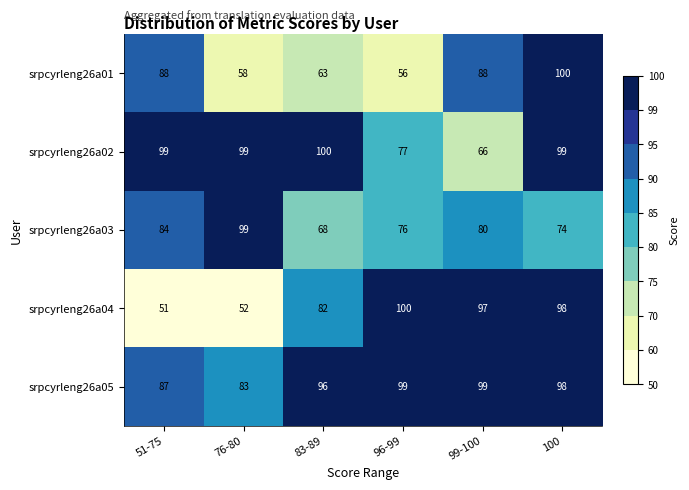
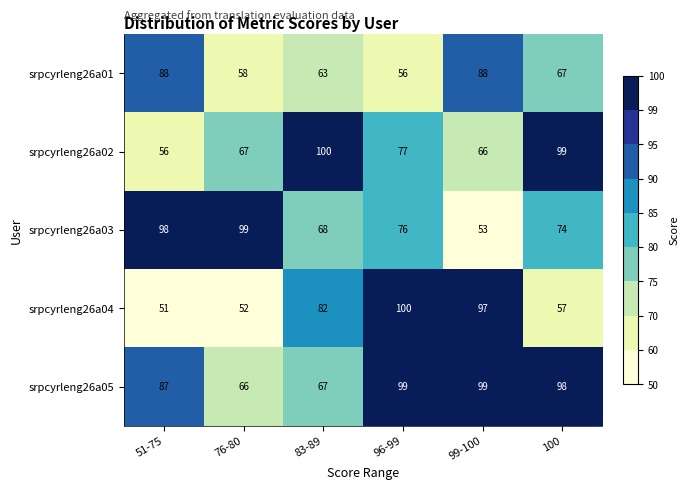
srpcyrleng26a01, 100: 100 -> 67
srpcyrleng26a02, 51-75: 99 -> 56
srpcyrleng26a02, 76-80: 99 -> 67
srpcyrleng26a03, 51-75: 84 -> 98
srpcyrleng26a03, 99-100: 80 -> 53
srpcyrleng26a04, 100: 98 -> 57
srpcyrleng26a05, 76-80: 83 -> 66
srpcyrleng26a05, 83-89: 96 -> 67
